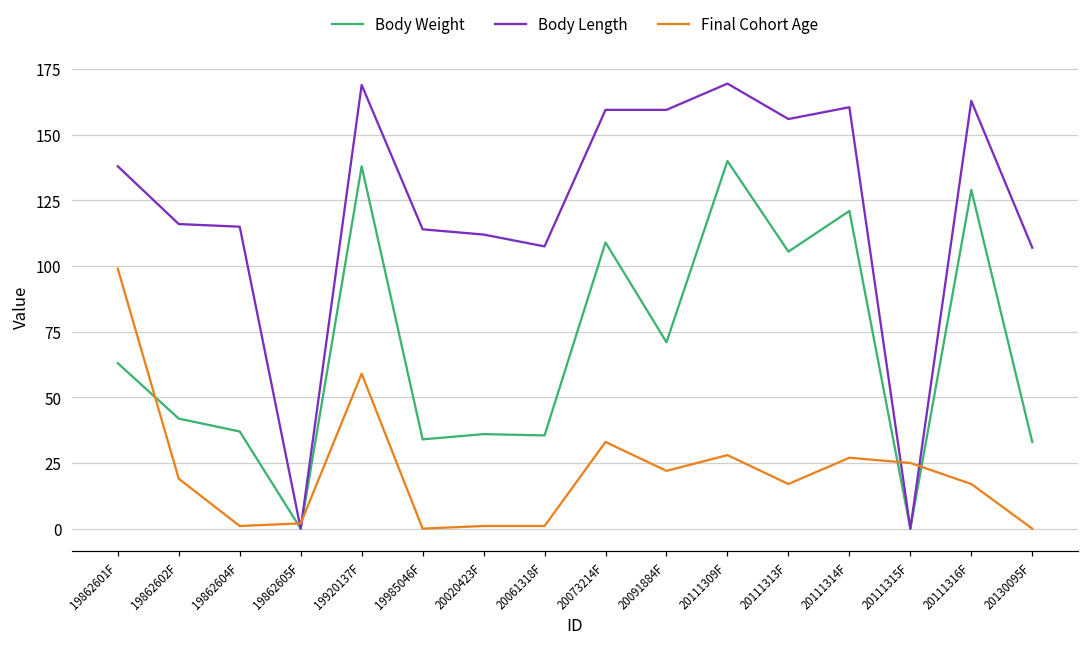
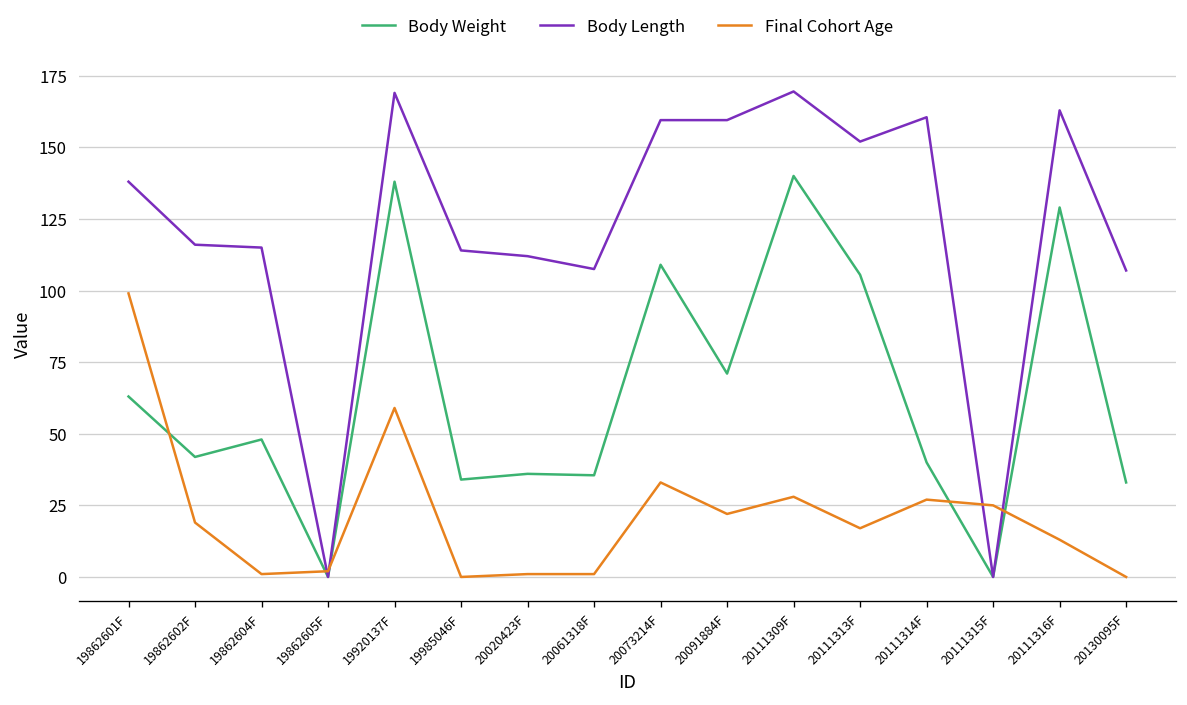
Body Weight, 19862604F: 37 -> 48
Body Length, 20111313F: 156 -> 152
Body Weight, 20111314F: 121 -> 40
Final Cohort Age, 20111316F: 17 -> 13
